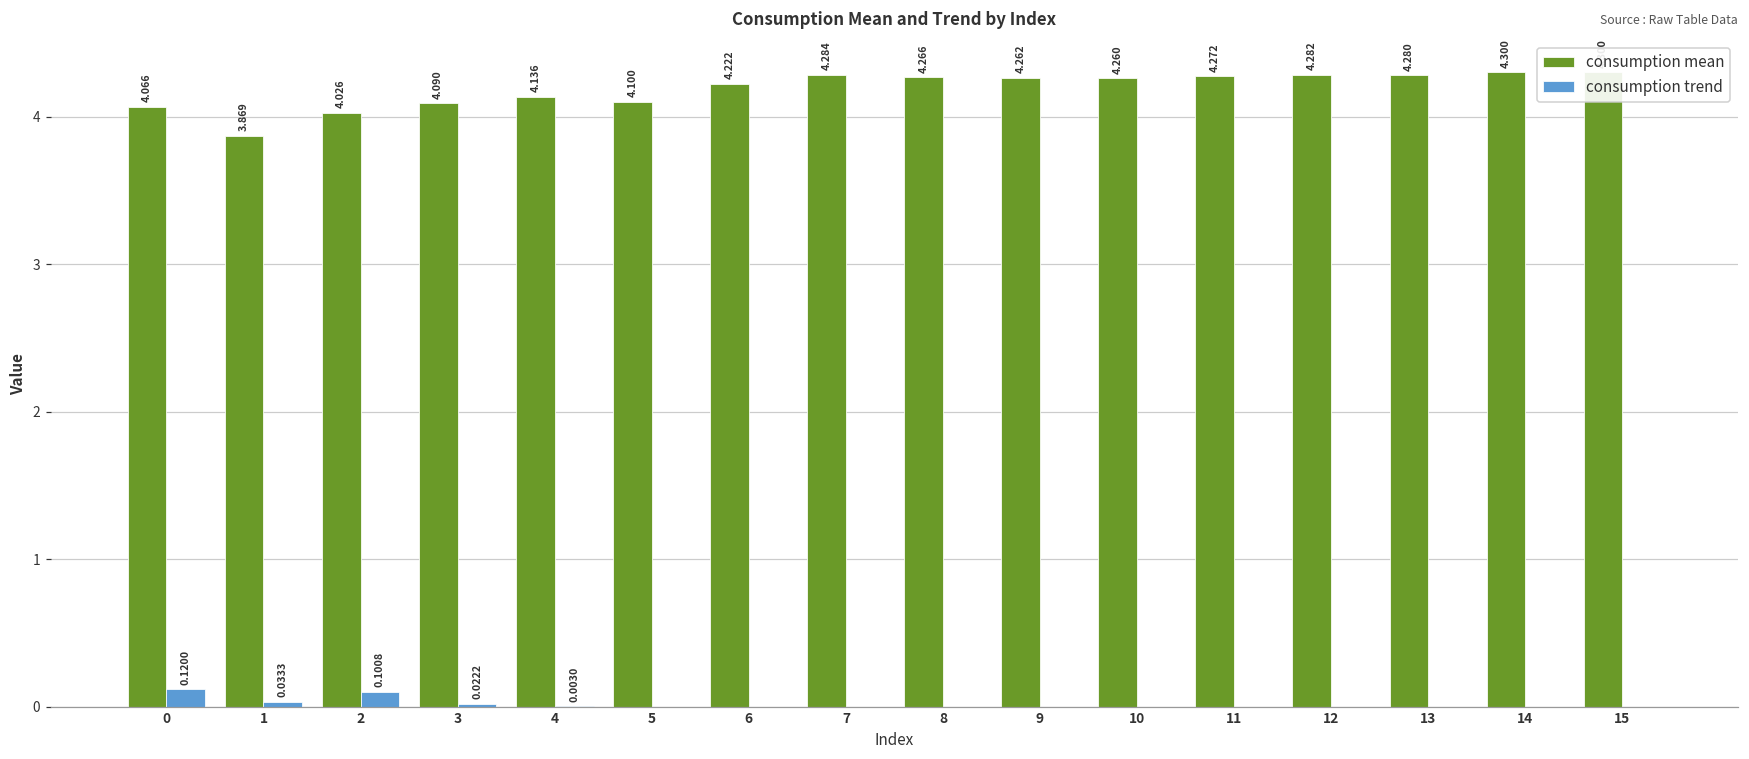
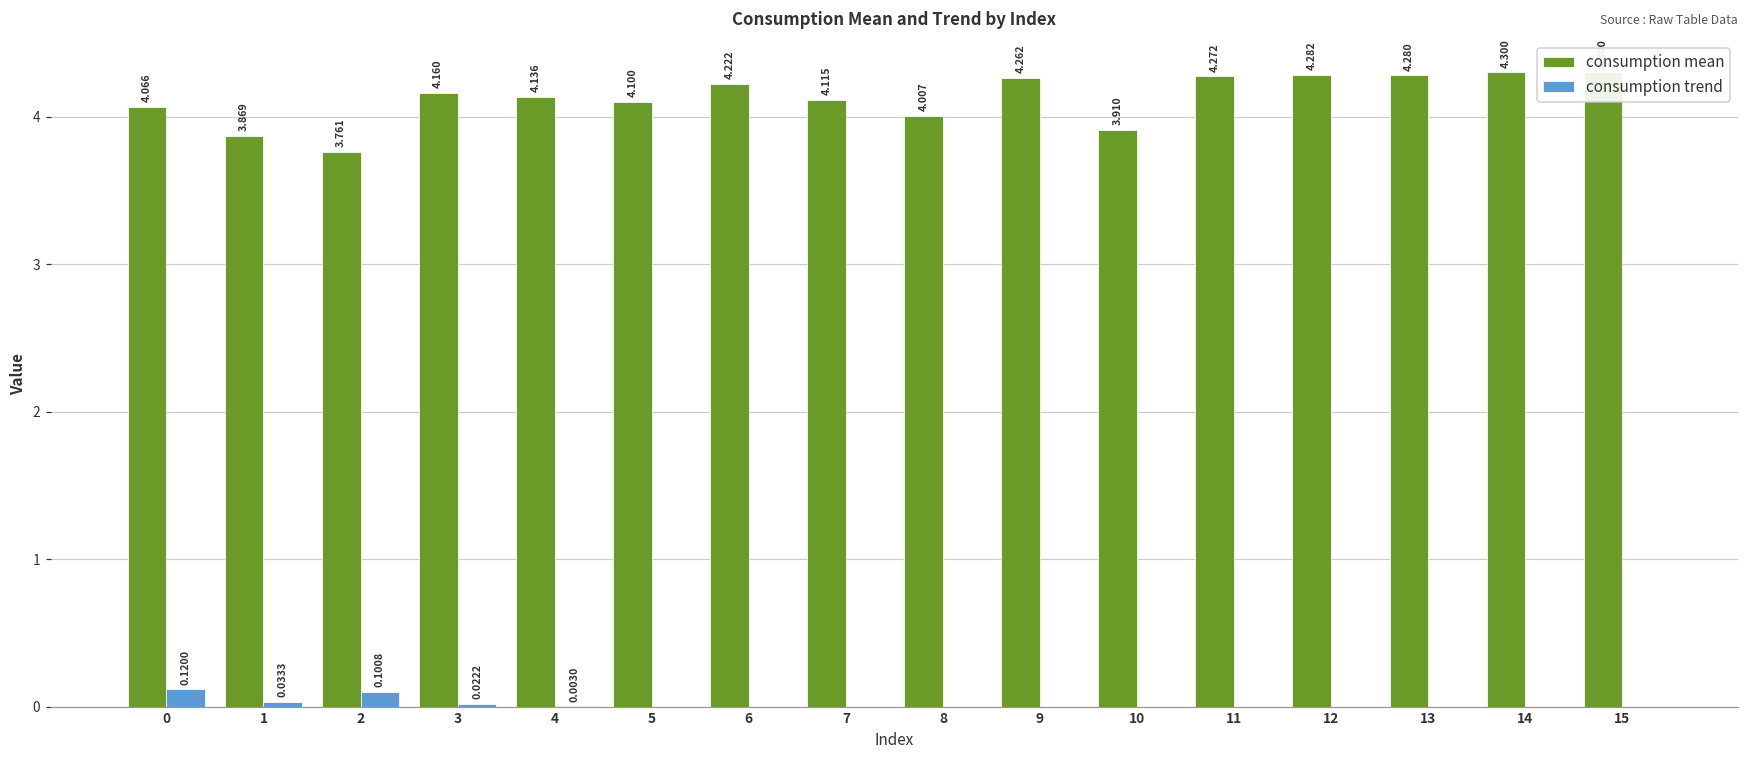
consumption mean, 2: 4.026 -> 3.761
consumption mean, 3: 4.090 -> 4.160
consumption mean, 7: 4.284 -> 4.115
consumption mean, 8: 4.266 -> 4.007
consumption mean, 10: 4.260 -> 3.910
